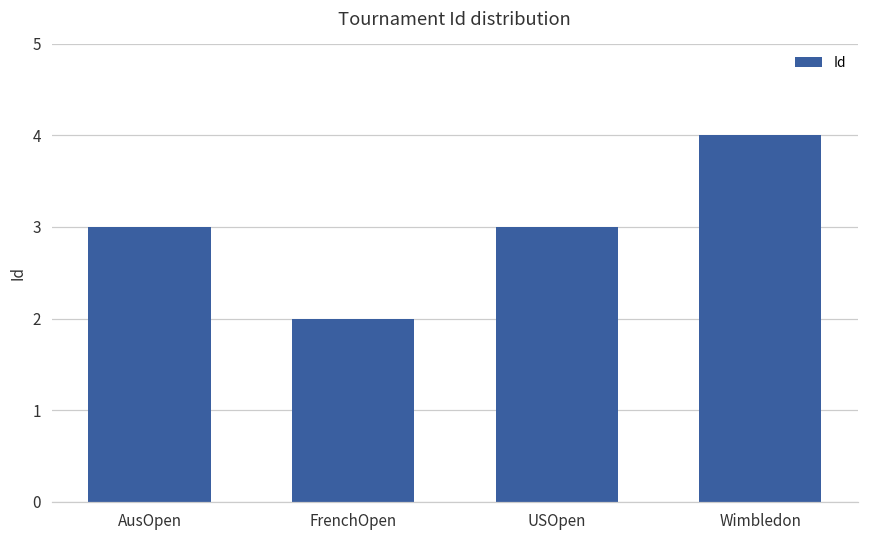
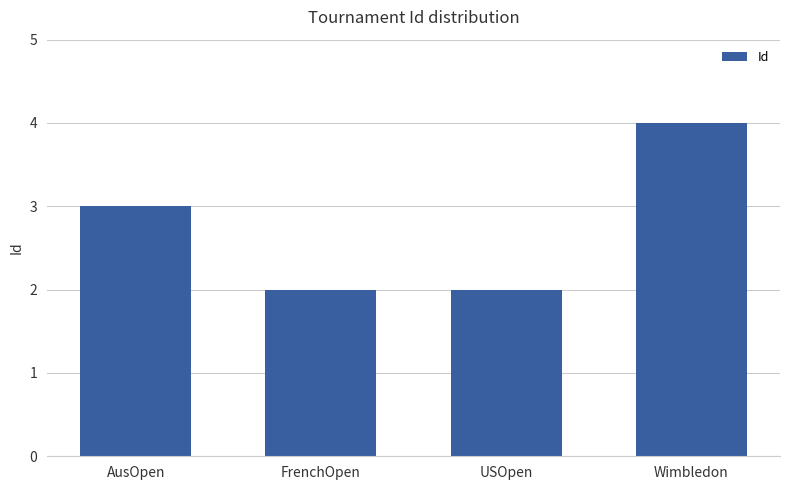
USOpen: 3 -> 2
